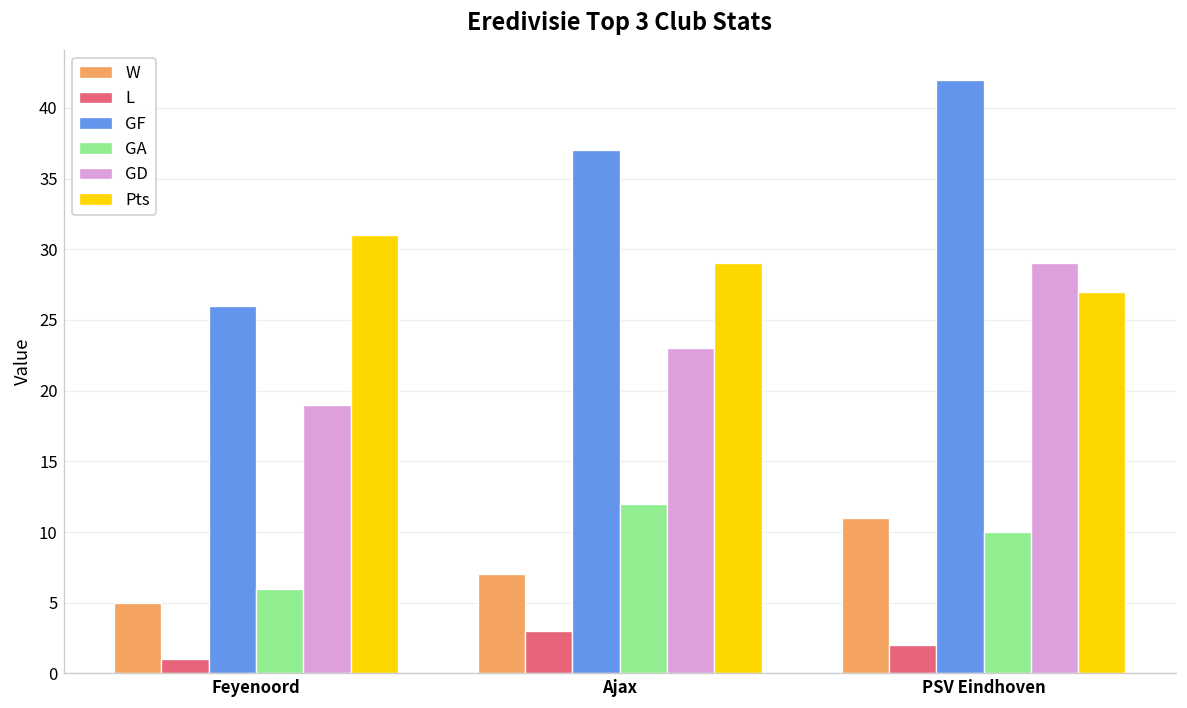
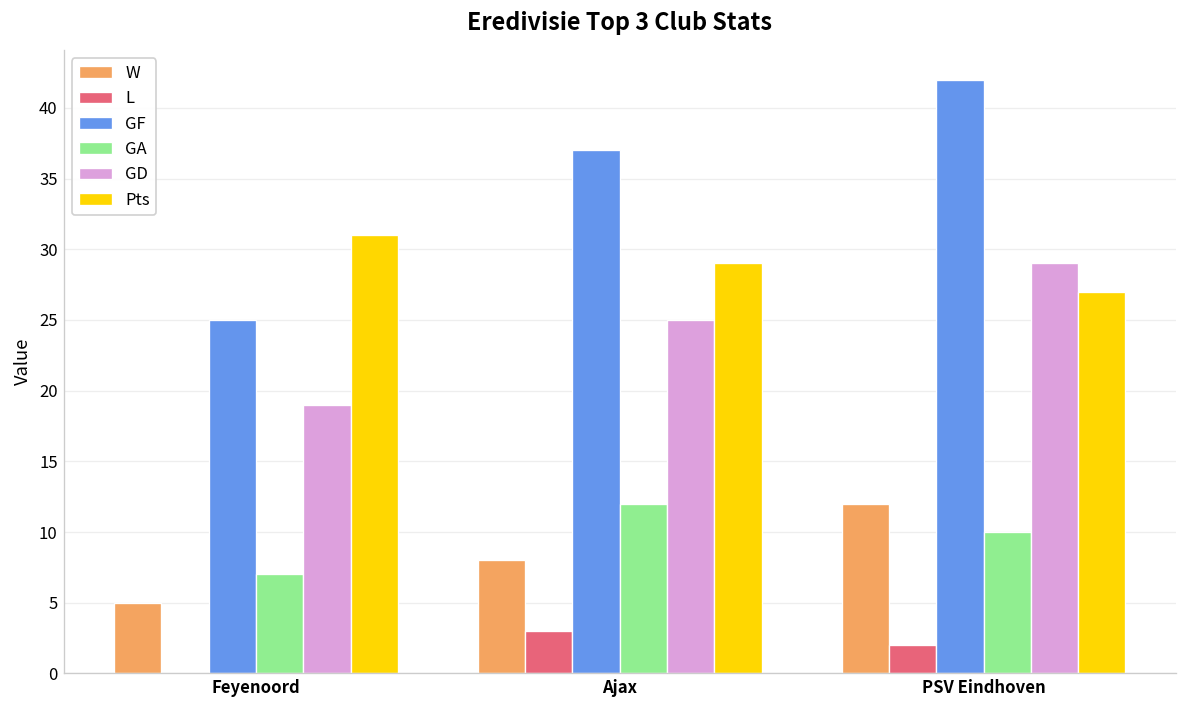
L, Feyenoord: 1 -> 0
GF, Feyenoord: 26 -> 25
GA, Feyenoord: 6 -> 7
W, Ajax: 7 -> 8
GD, Ajax: 23 -> 25
W, PSV Eindhoven: 11 -> 12
